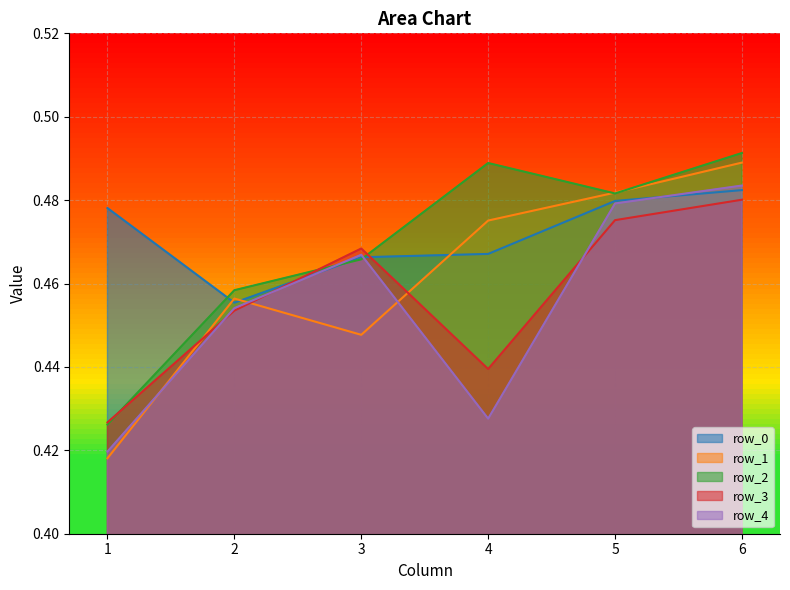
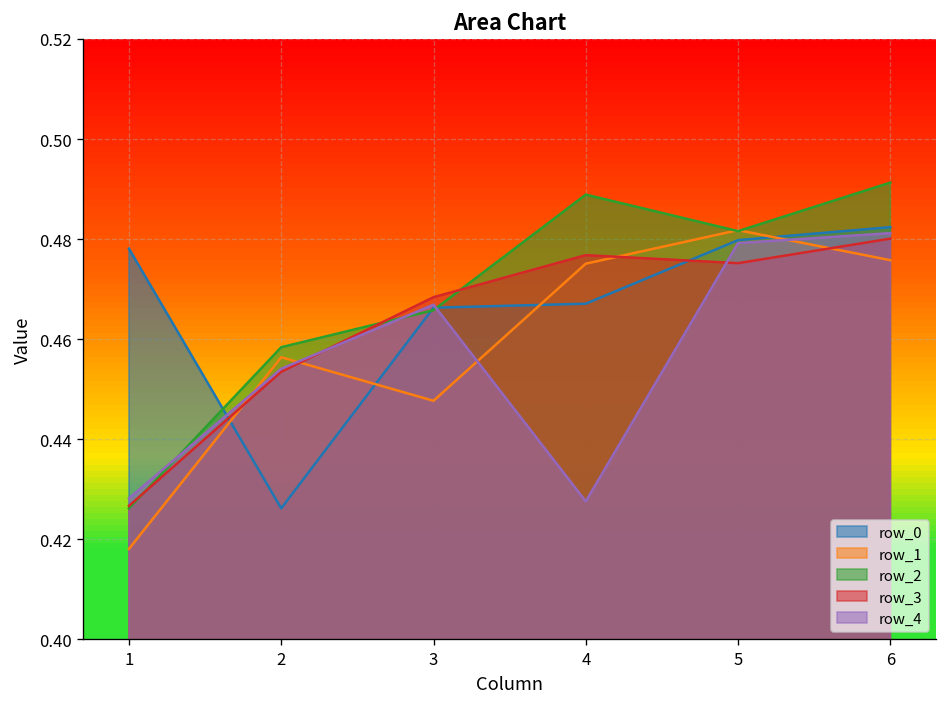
row_4, 1: 0.420 -> 0.428
row_0, 2: 0.455 -> 0.426
row_3, 4: 0.440 -> 0.477
row_1, 6: 0.489 -> 0.476
row_4, 6: 0.484 -> 0.481
